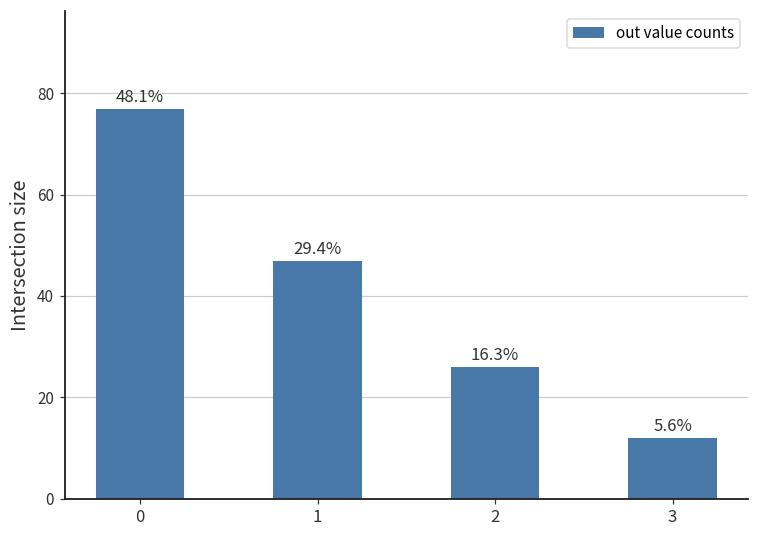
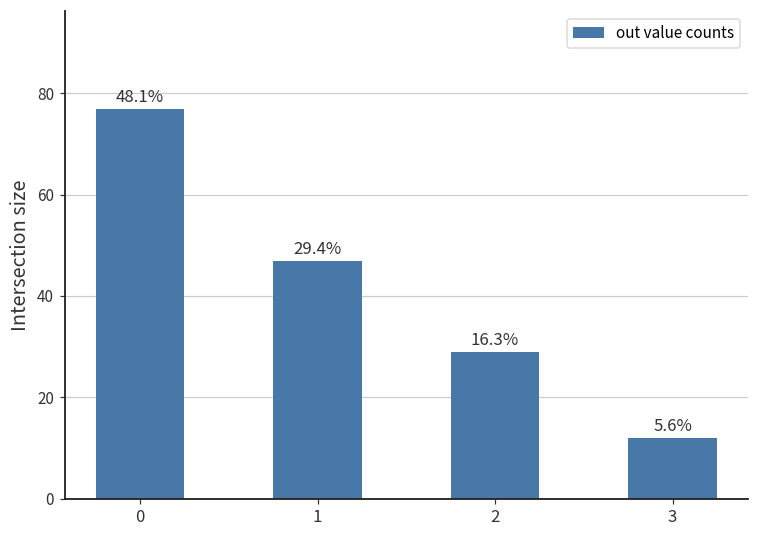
2: 26 -> 29
